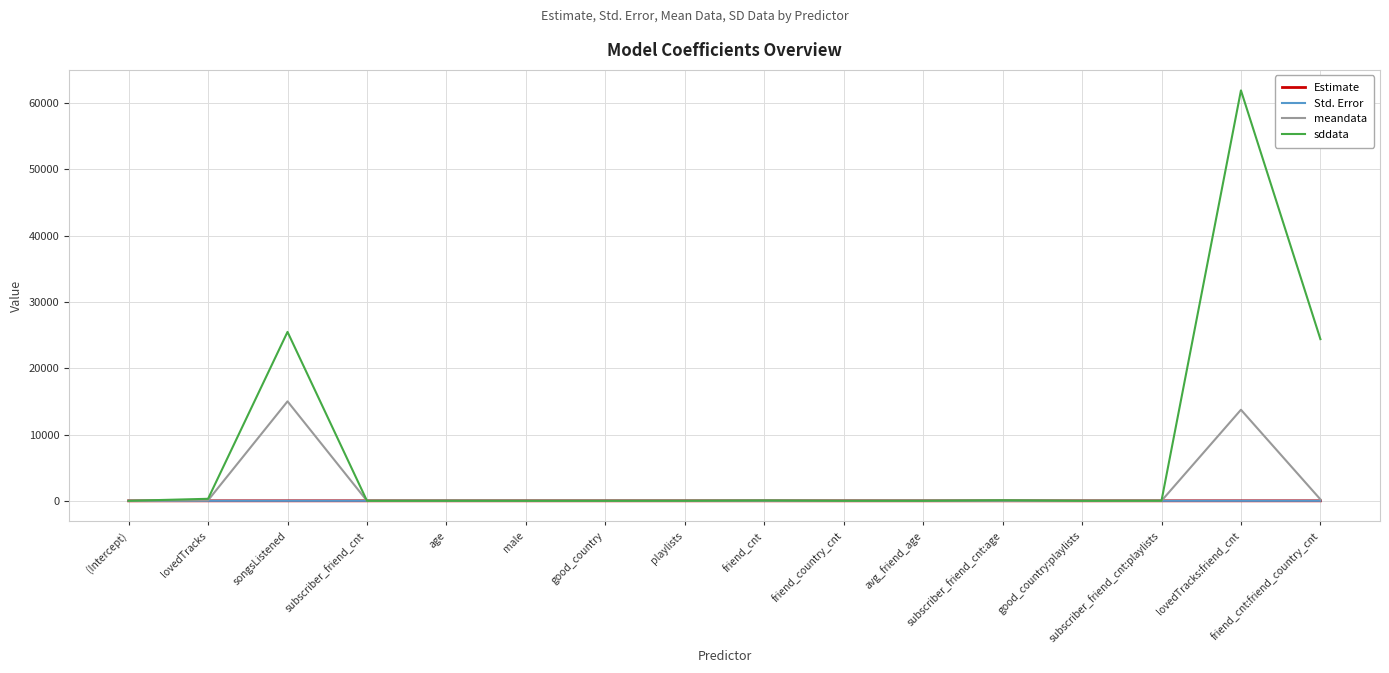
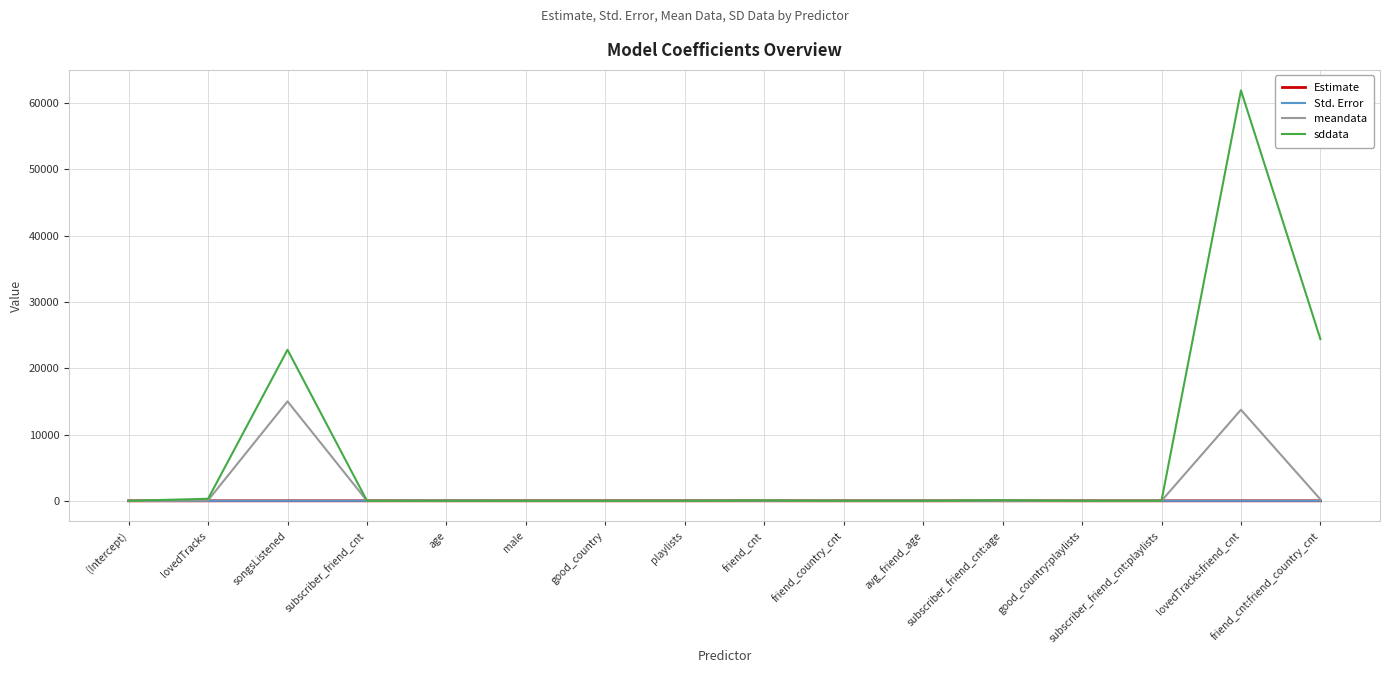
sddata, songsListened: 25000 -> 23000
